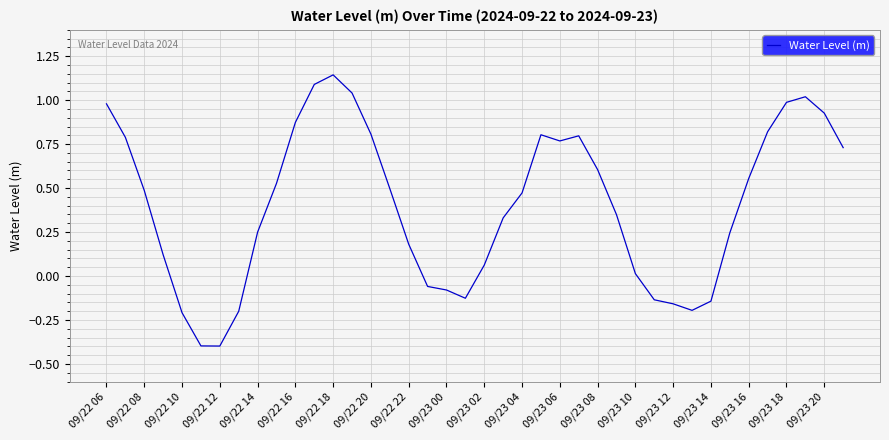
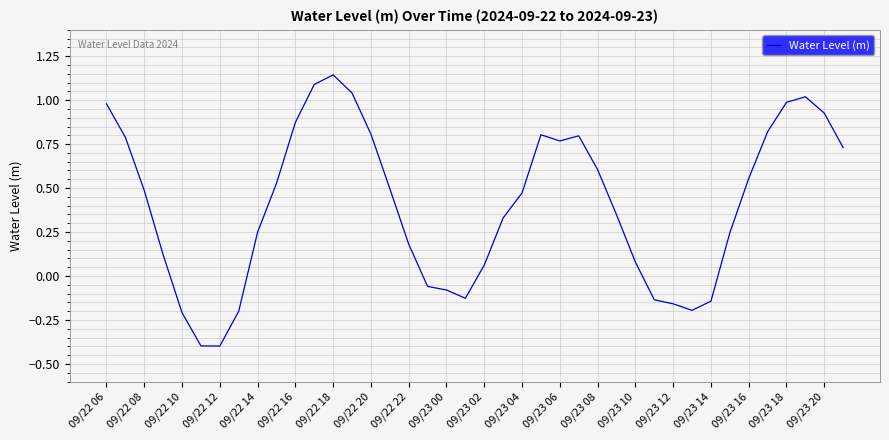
09/23 10: 0.01 -> 0.08
